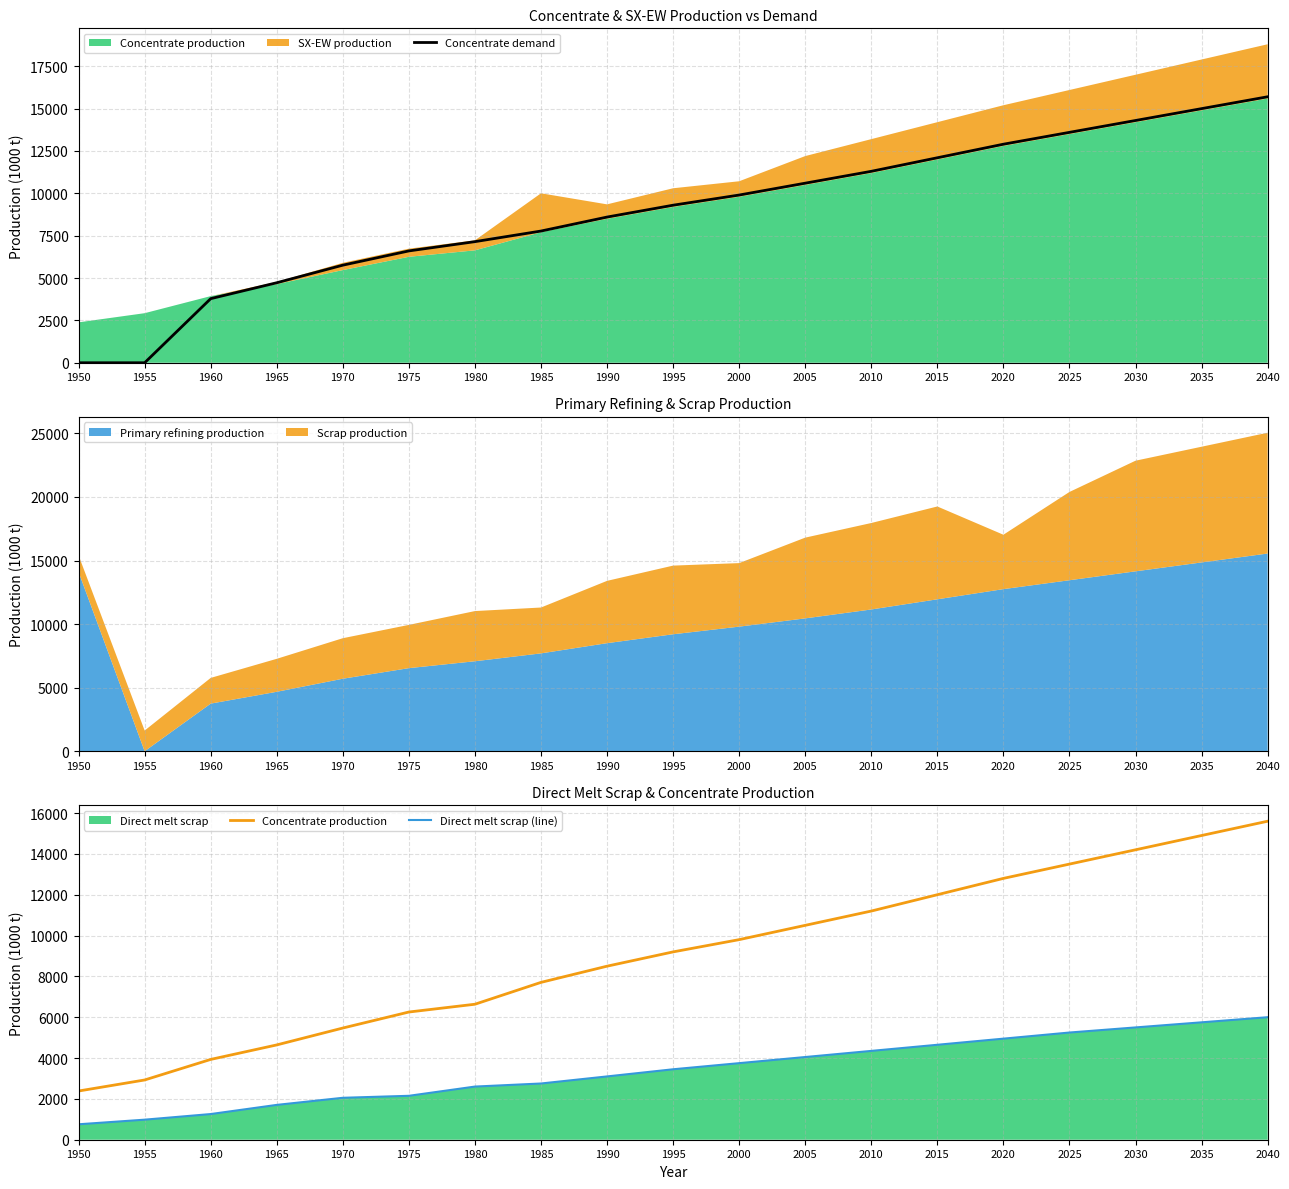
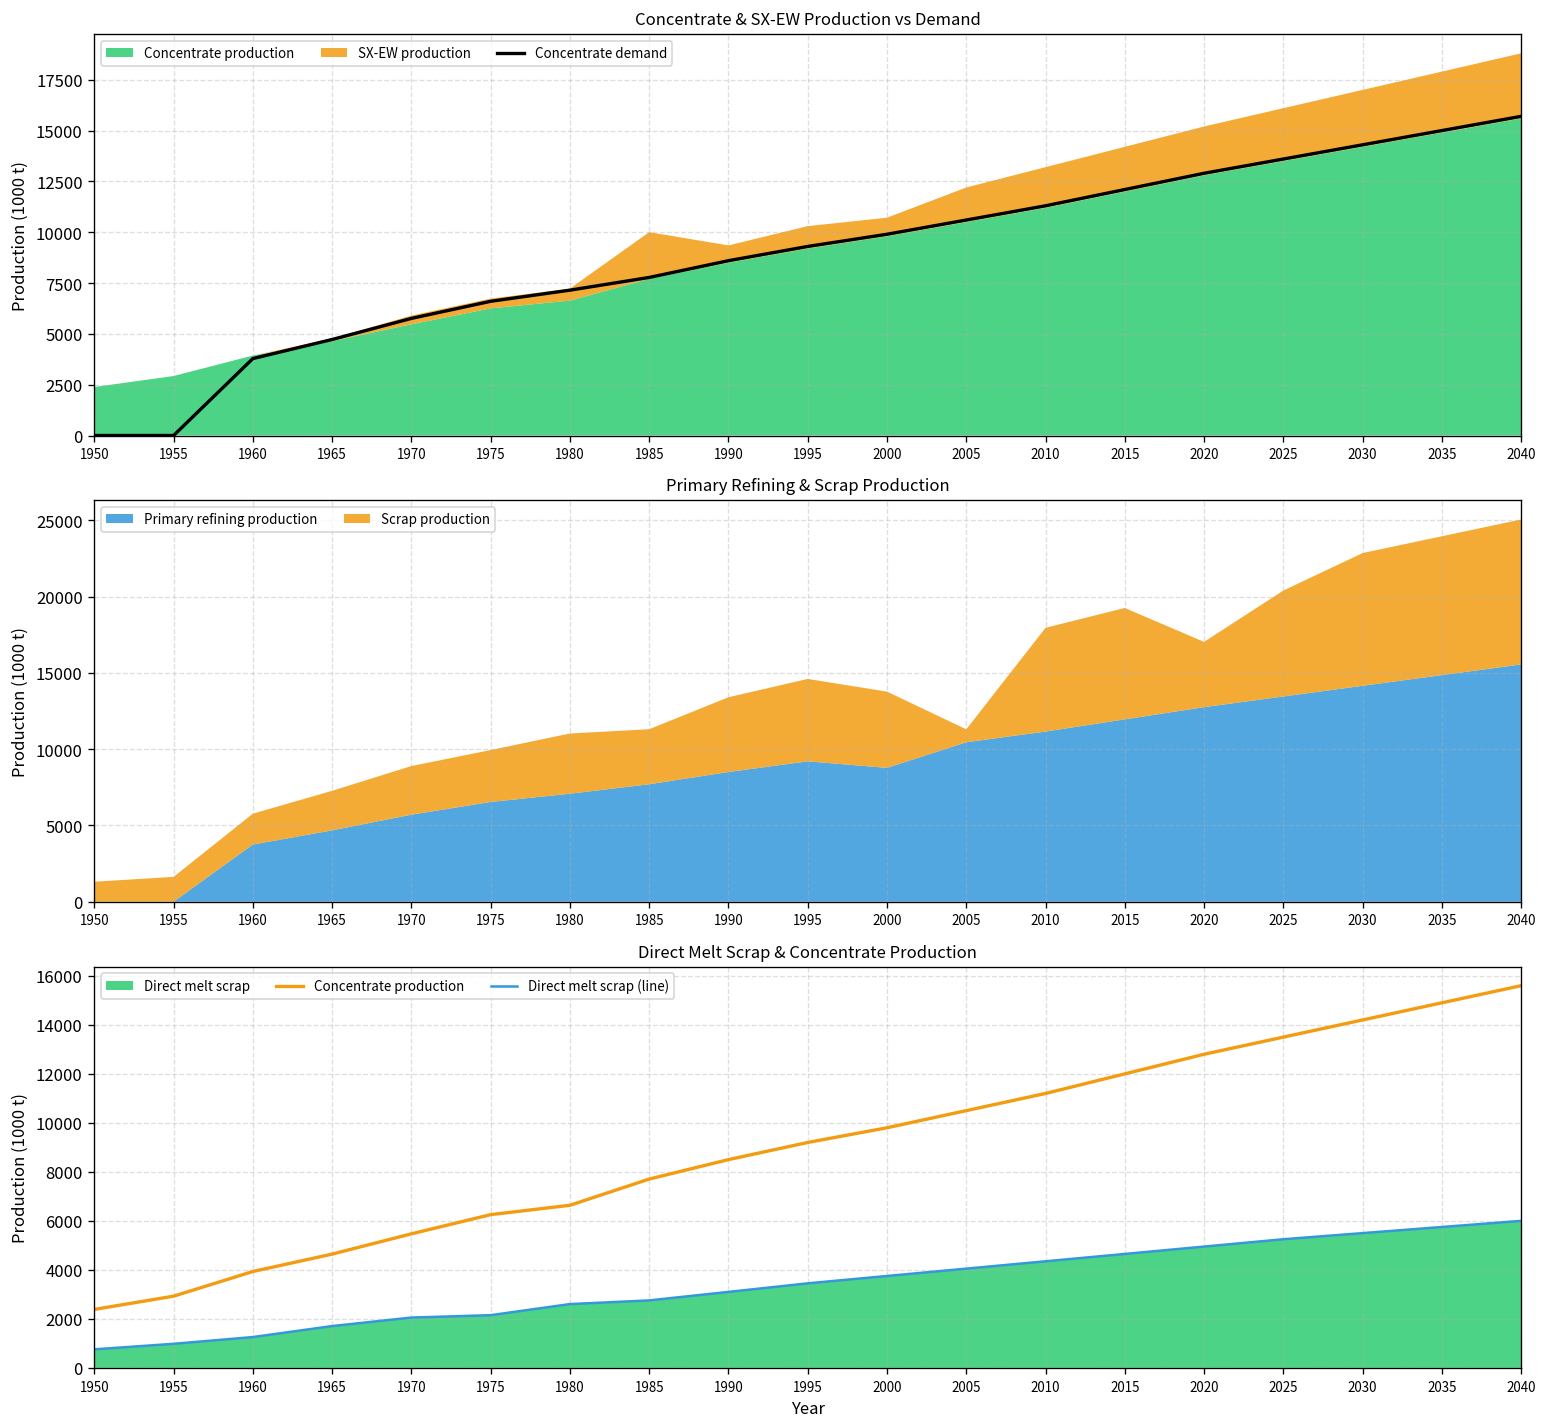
Primary Refining & Scrap Production, Primary refining production, 1950: 14100 -> 0
Primary Refining & Scrap Production, Primary refining production, 2000: 9800 -> 8800
Primary Refining & Scrap Production, Scrap production, 2005: 6400 -> 800
